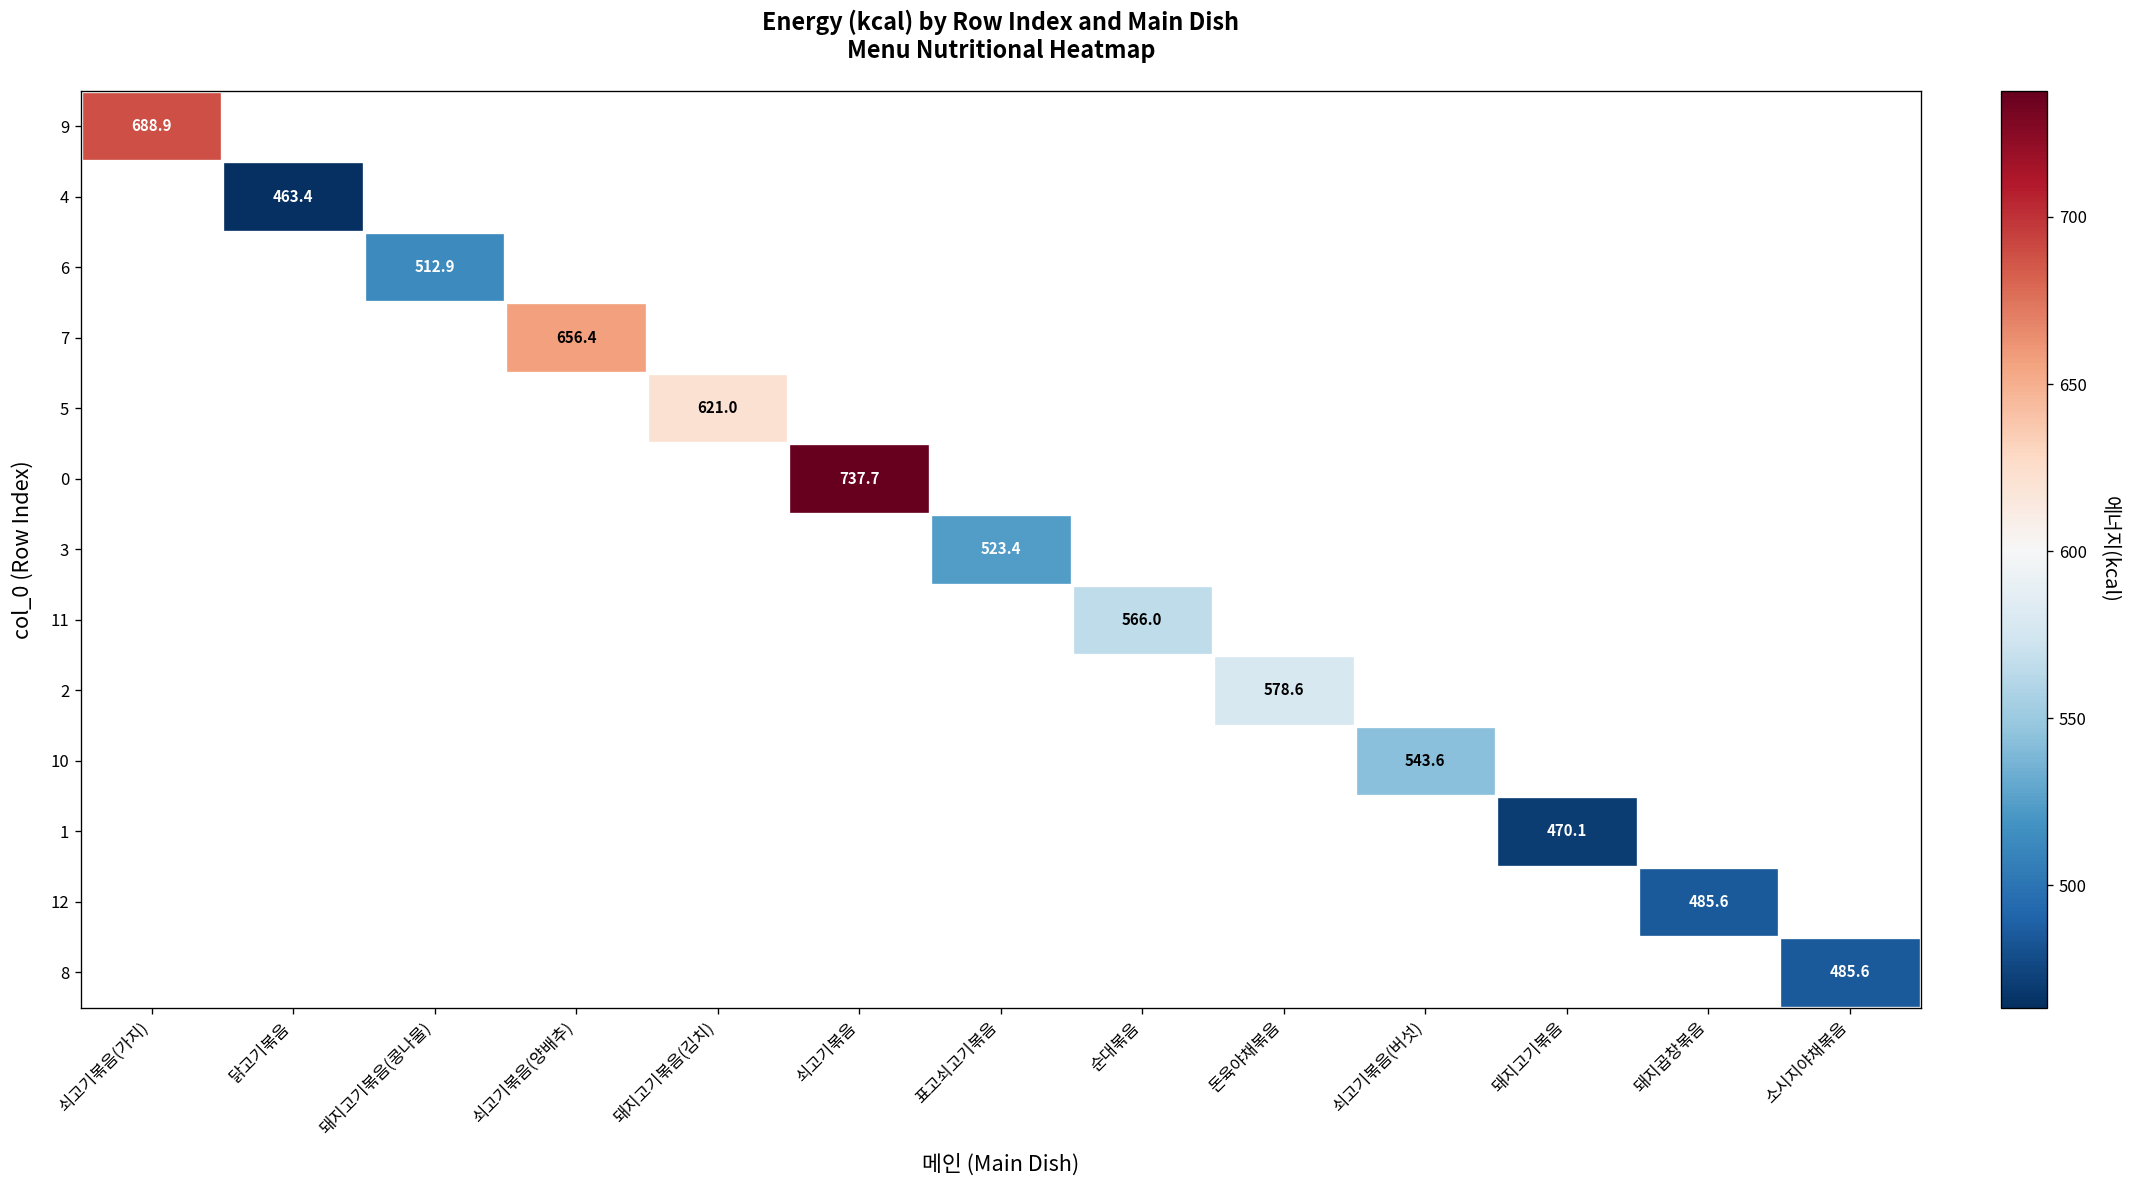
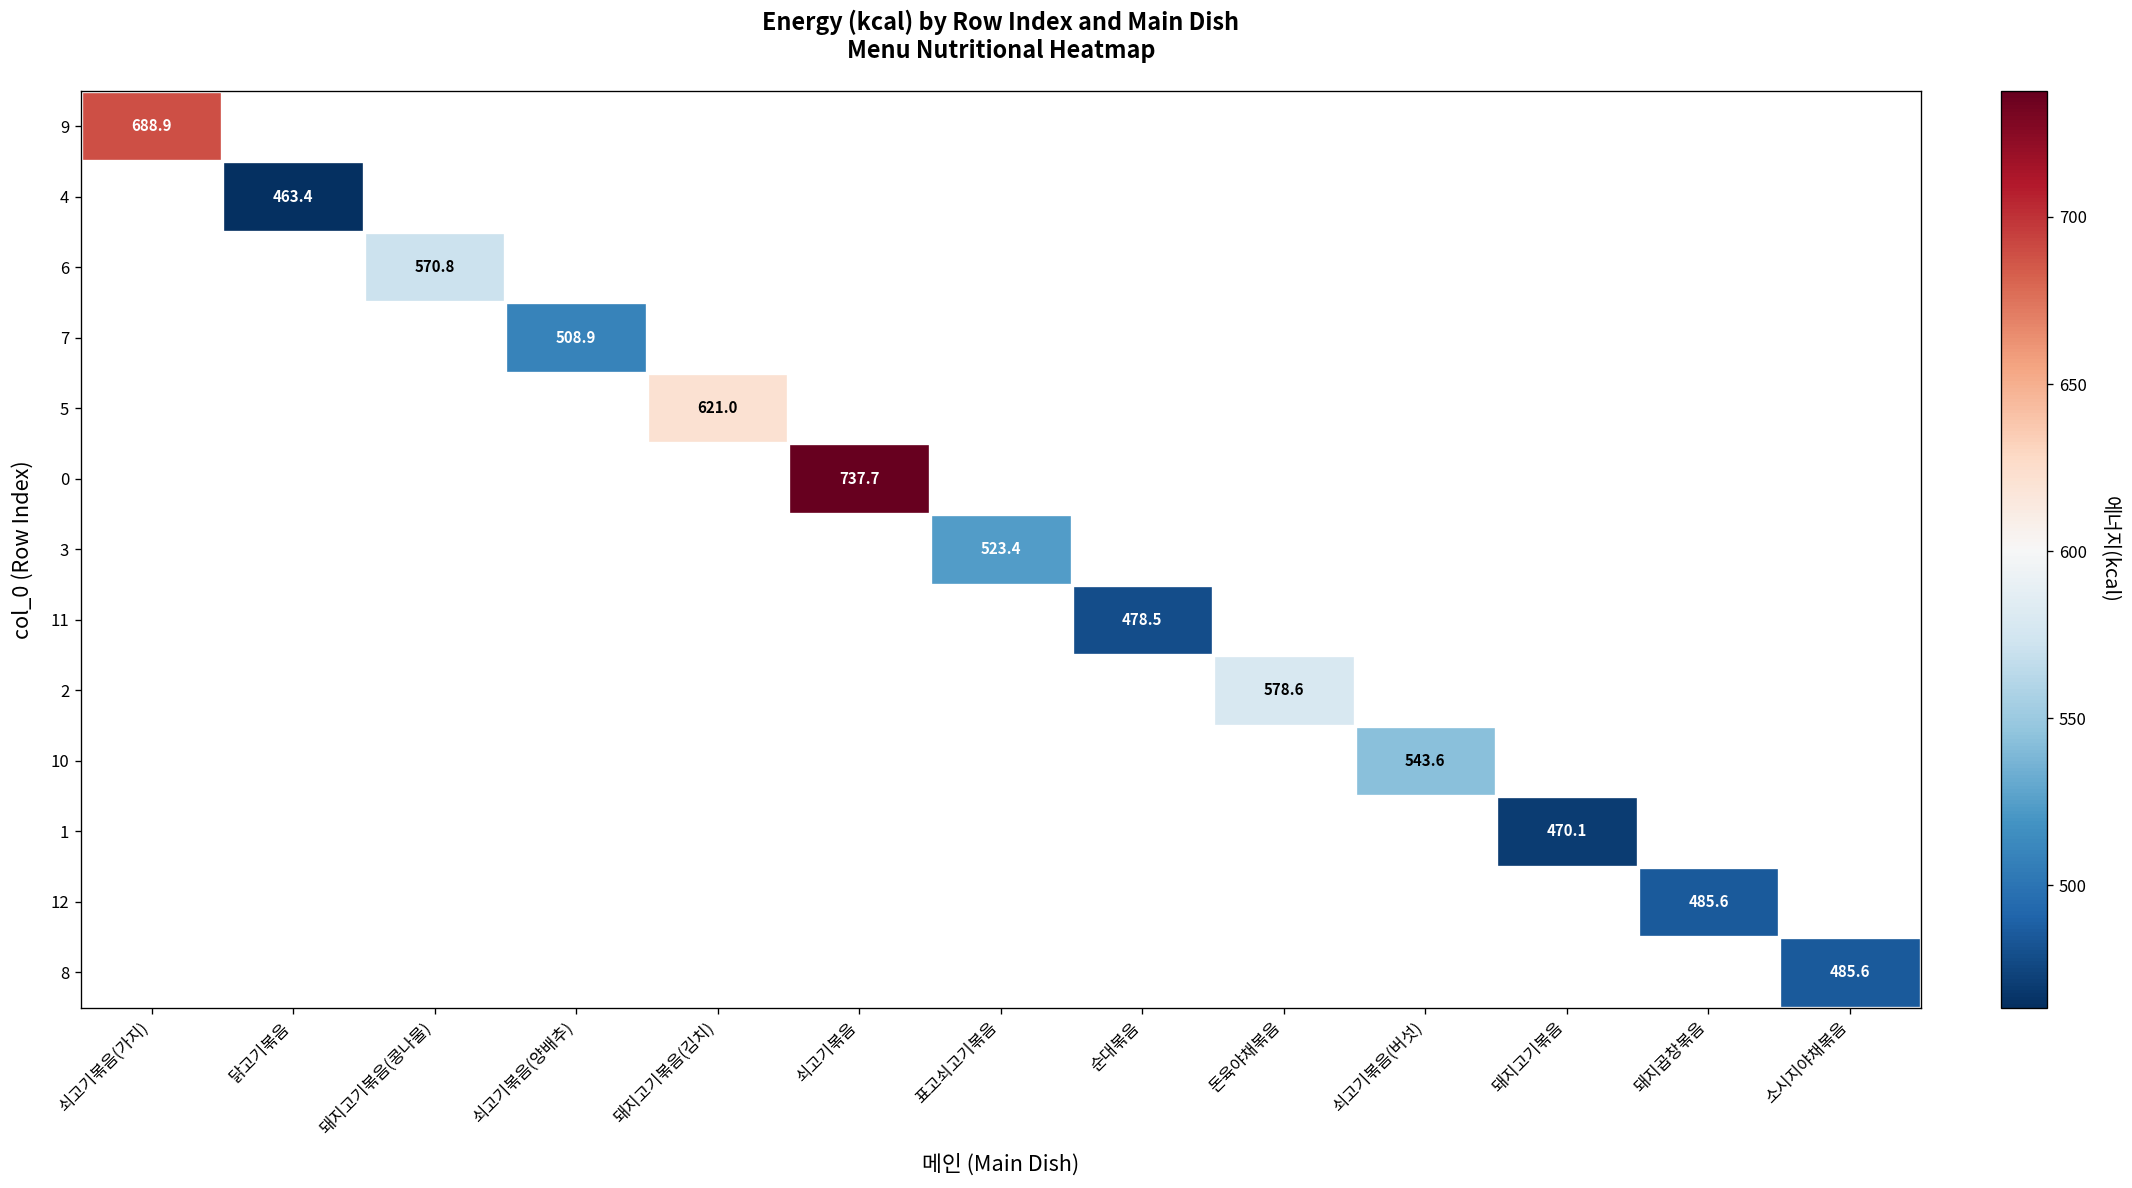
6, 돼지고기볶음(콩나물): 512.9 -> 570.8
7, 쇠고기볶음(양배추): 656.4 -> 508.9
11, 순대볶음: 566.0 -> 478.5
